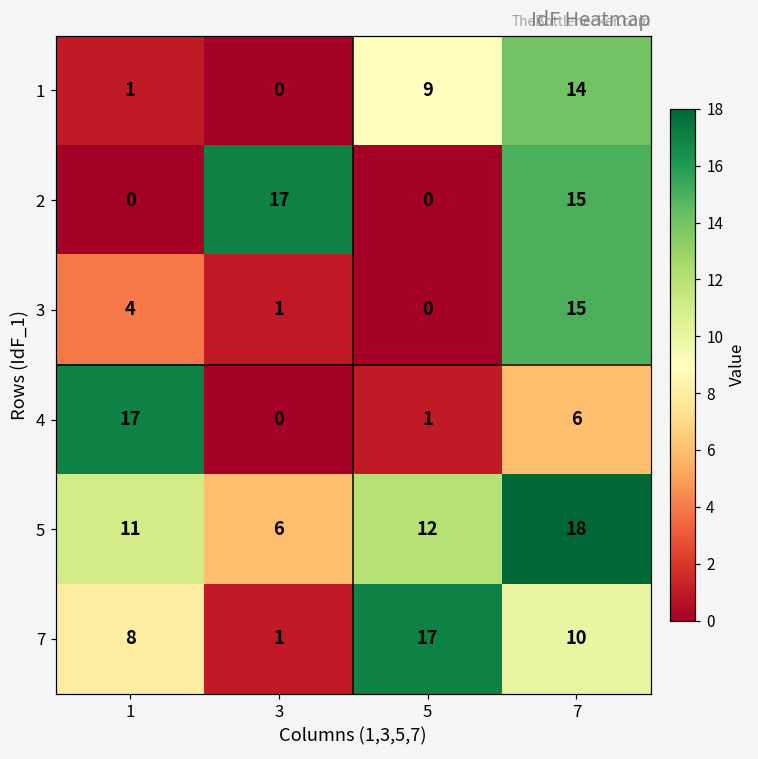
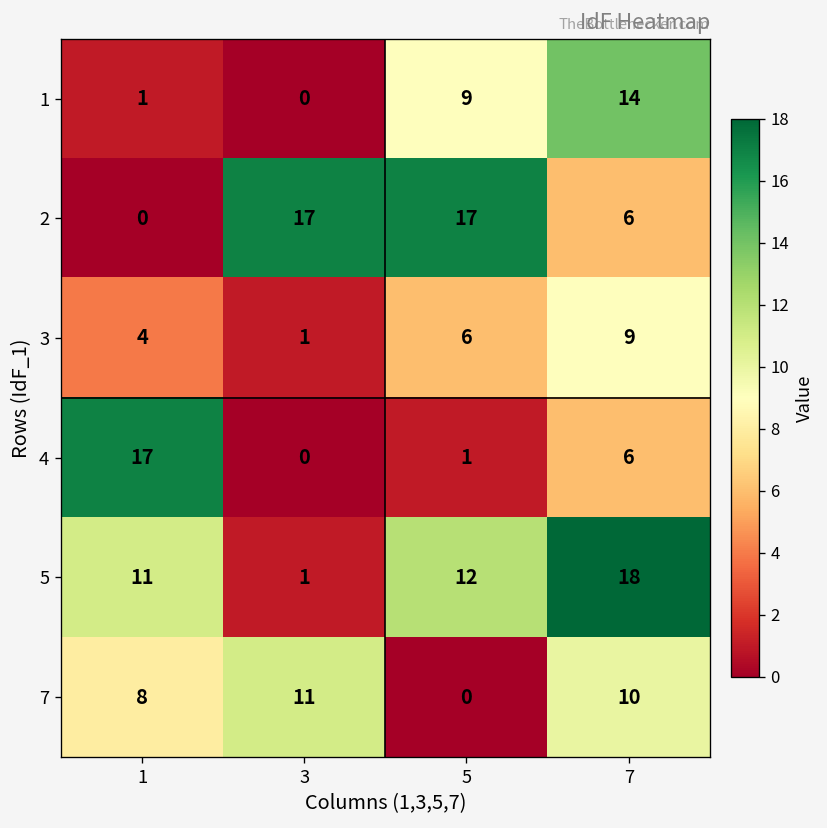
2, 5: 0 -> 17
2, 7: 15 -> 6
3, 5: 0 -> 6
3, 7: 15 -> 9
5, 3: 6 -> 1
7, 3: 1 -> 11
7, 5: 17 -> 0
